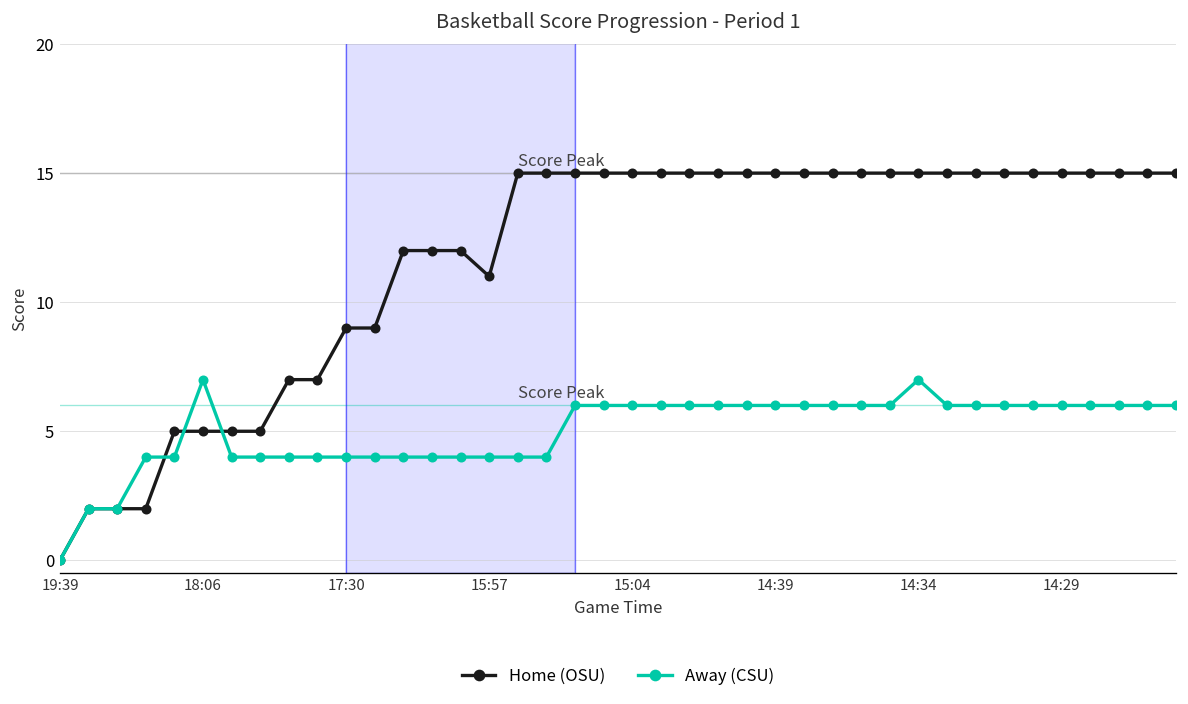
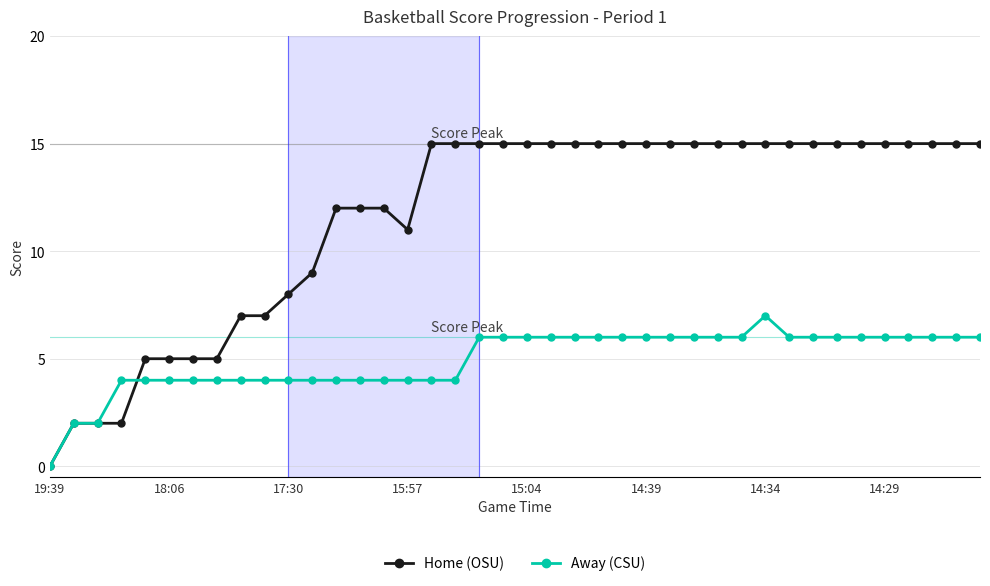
Away (CSU), 18:06: 7 -> 4
Home (OSU), 17:30: 9 -> 8
